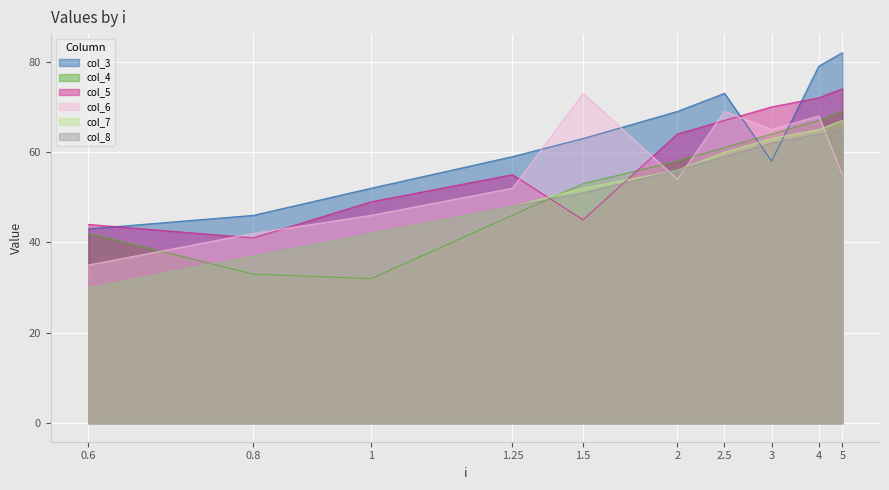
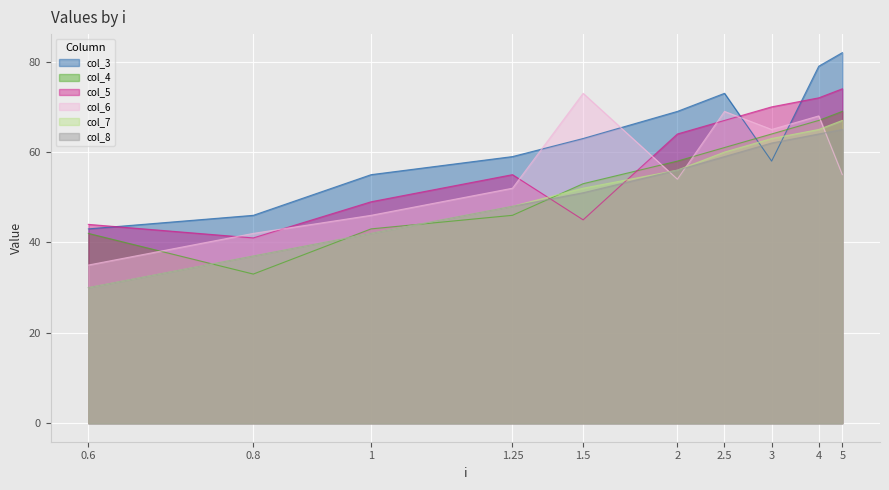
col_3, 1: 52 -> 55
col_4, 1: 32 -> 43
